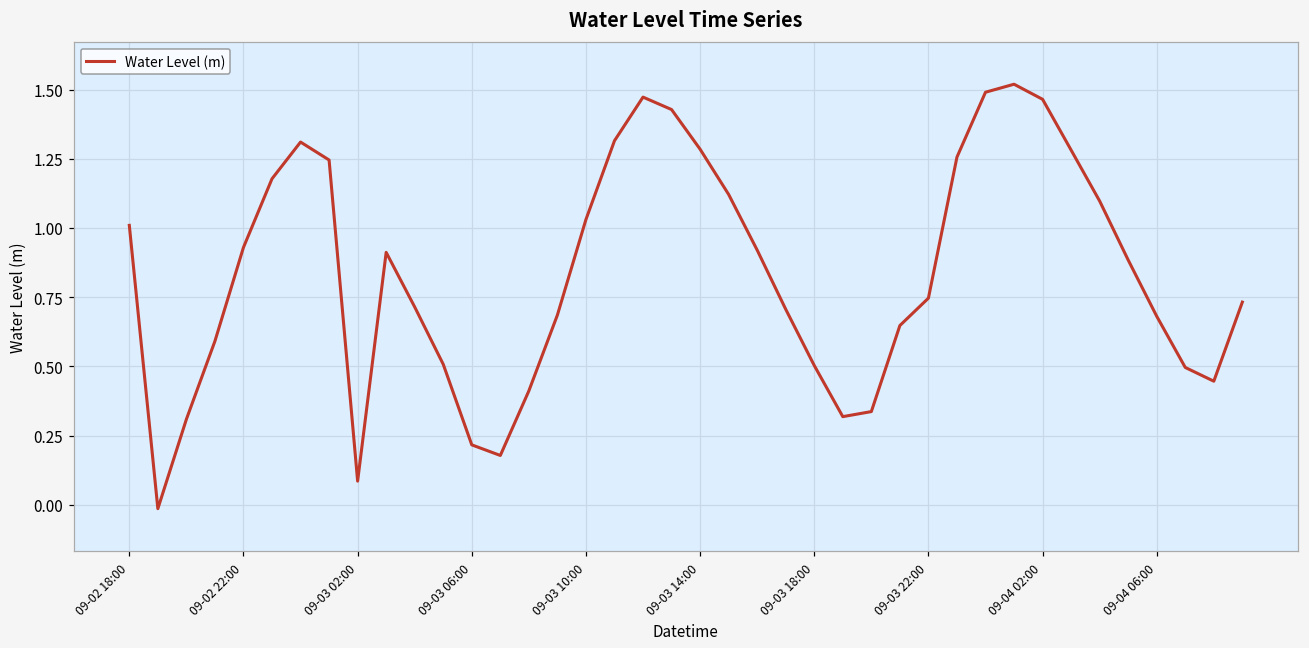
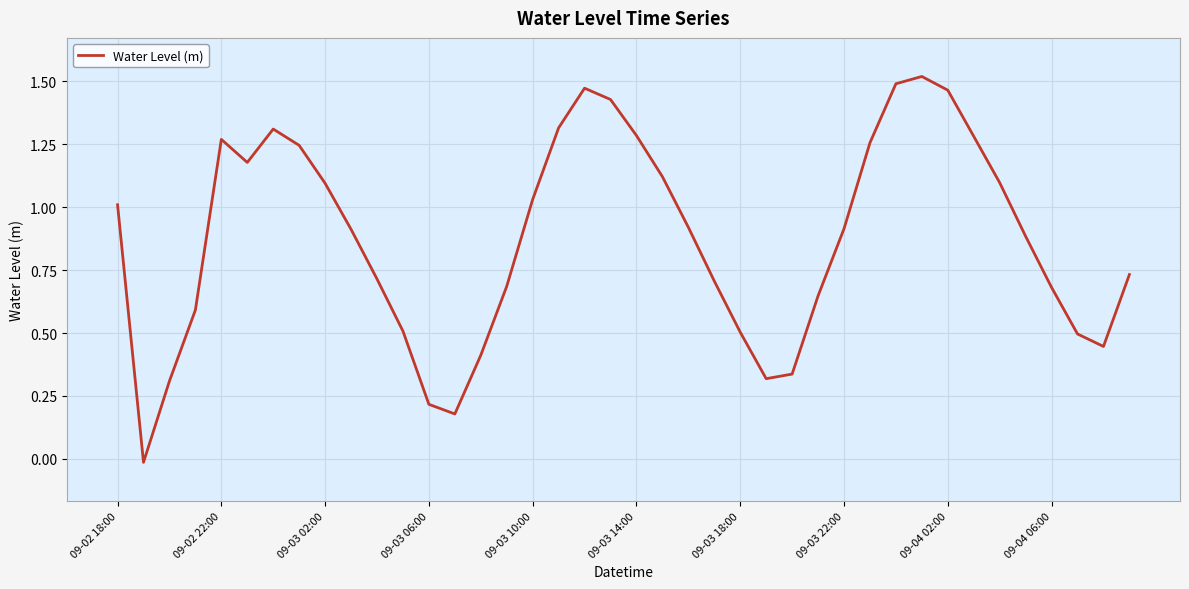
09-02 22:00: 0.93 -> 1.27
09-03 02:00: 0.09 -> 1.09
09-03 22:00: 0.75 -> 0.91
